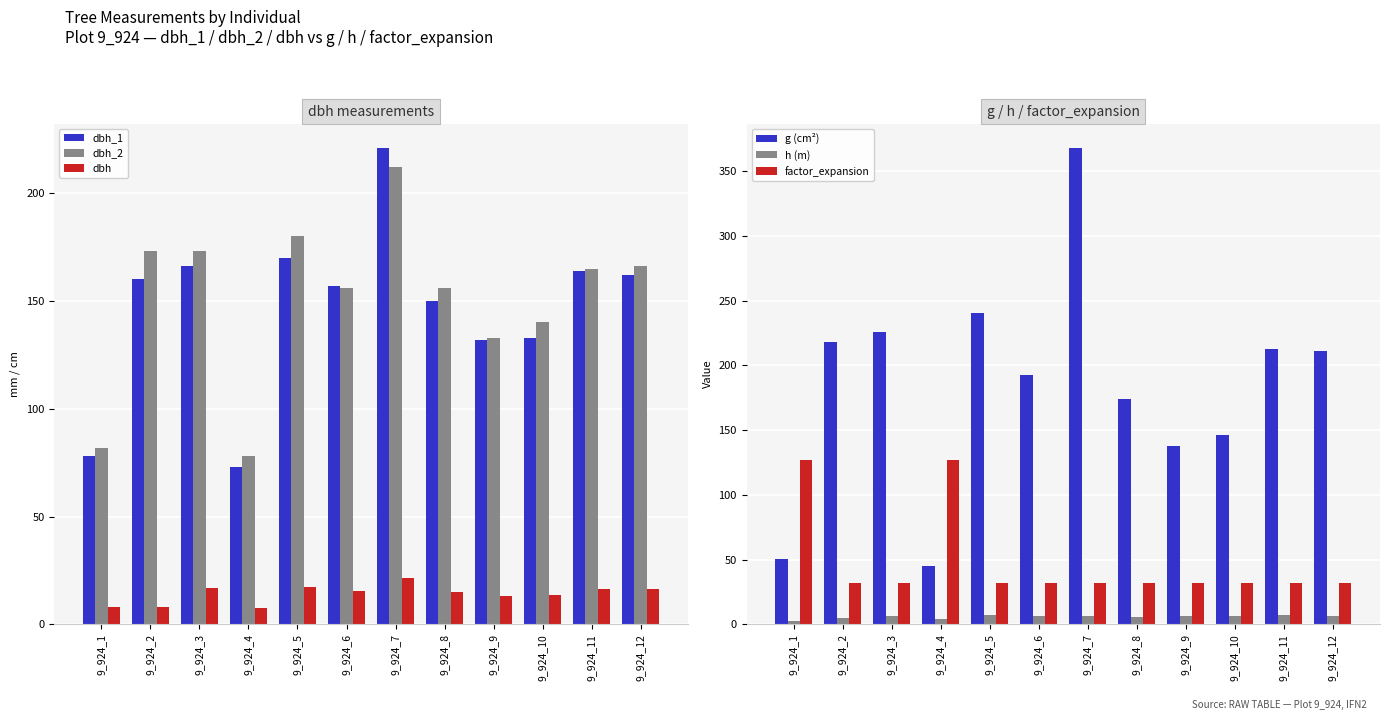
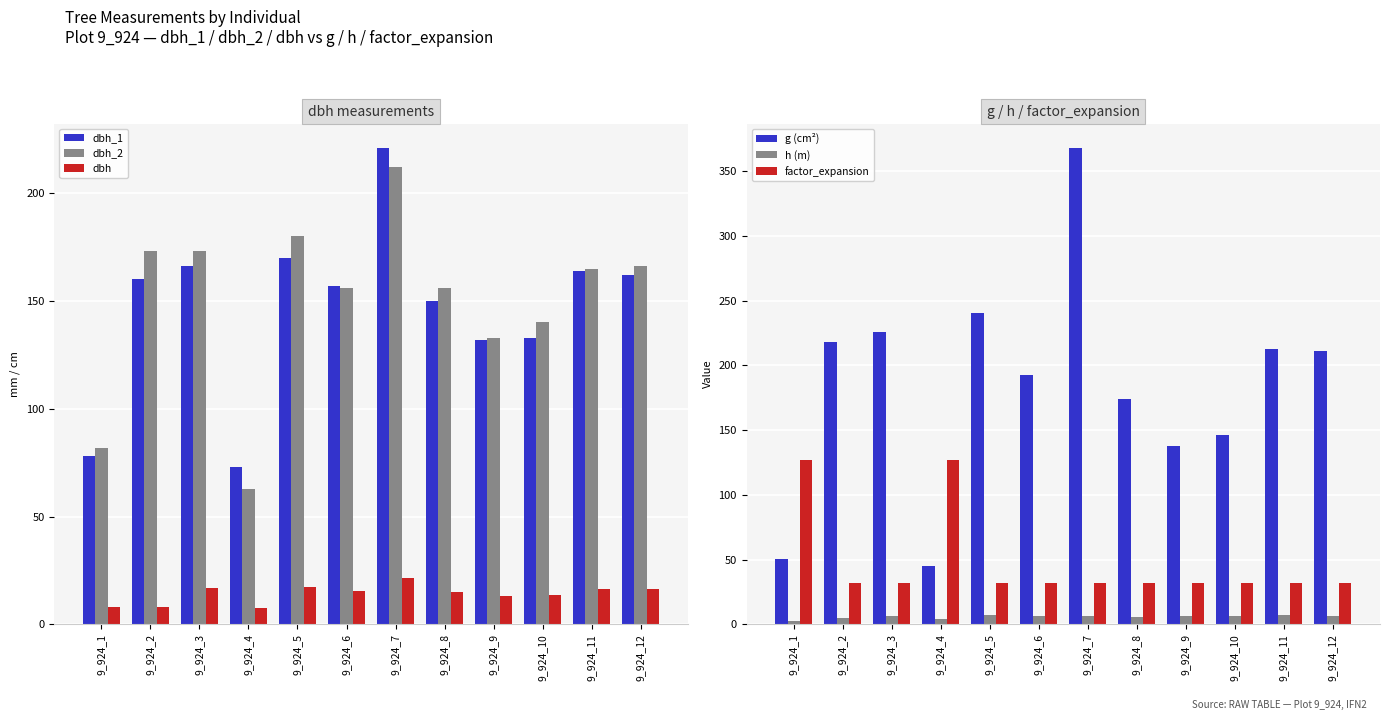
dbh measurements, dbh_2, 9_924_4: 78 -> 63
